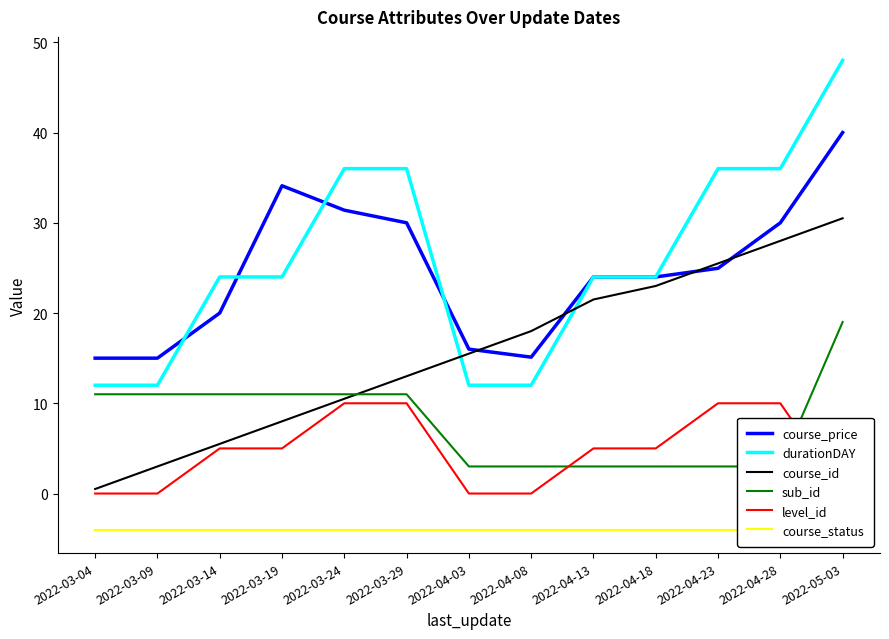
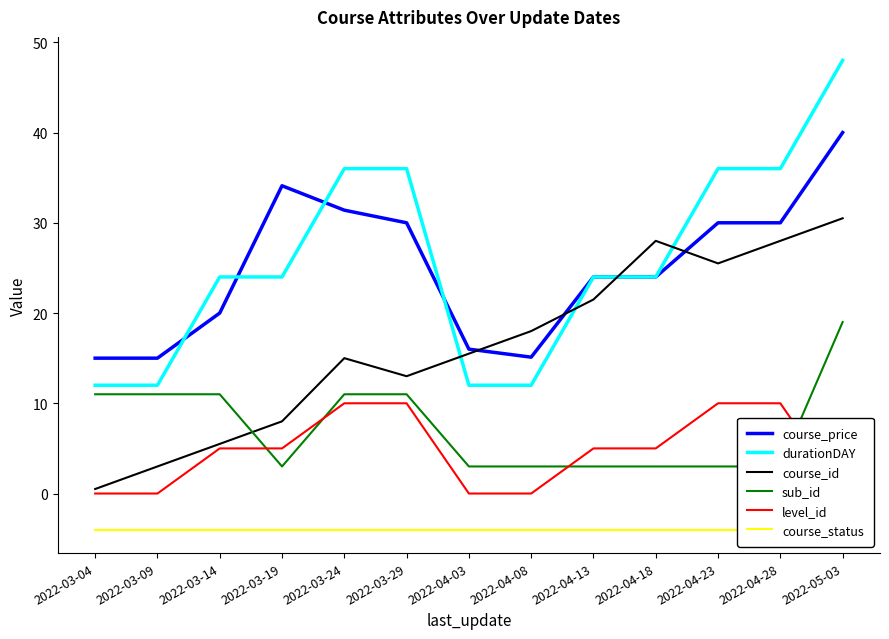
sub_id, 2022-03-19: 11 -> 3
course_id, 2022-03-24: 11 -> 15
course_id, 2022-04-18: 23 -> 28
course_price, 2022-04-23: 25 -> 30
